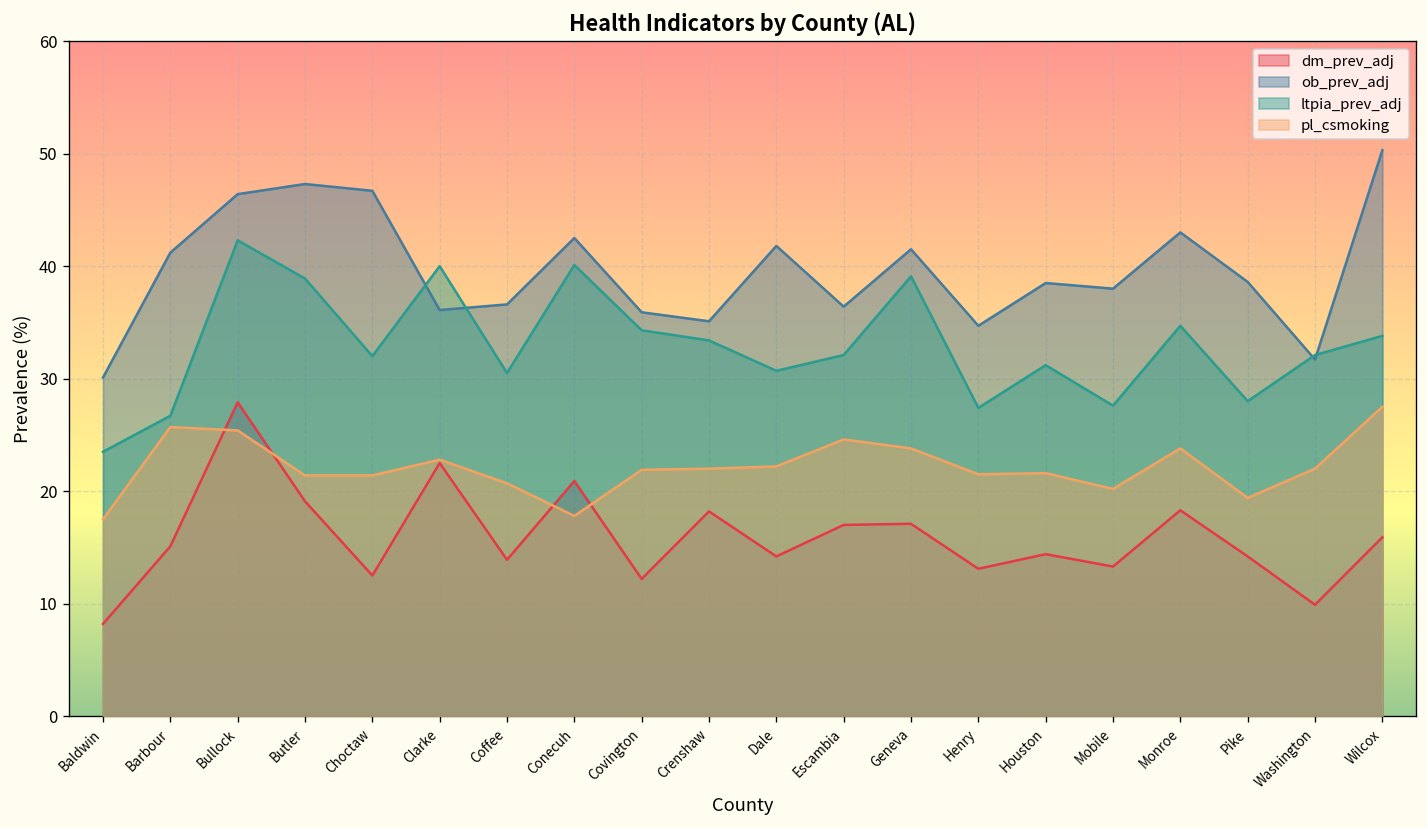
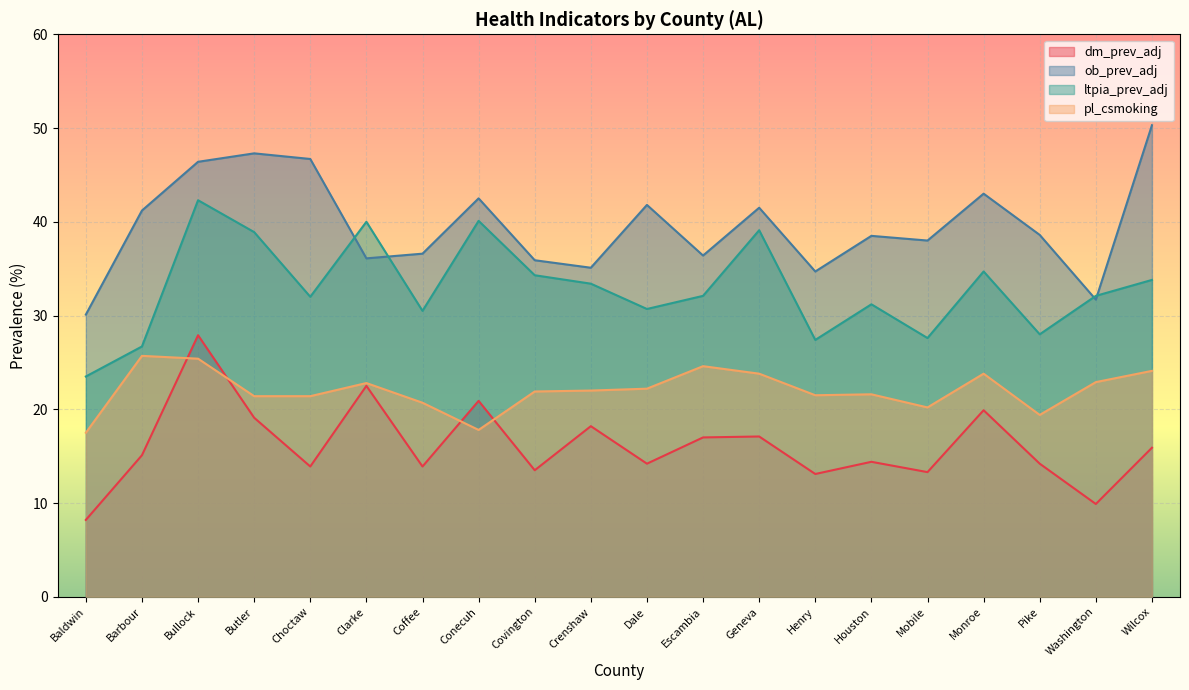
dm_prev_adj, Choctaw: 13 -> 14
dm_prev_adj, Covington: 12 -> 14
dm_prev_adj, Monroe: 18 -> 20
pl_csmoking, Washington: 22 -> 23
pl_csmoking, Wilcox: 28 -> 24
